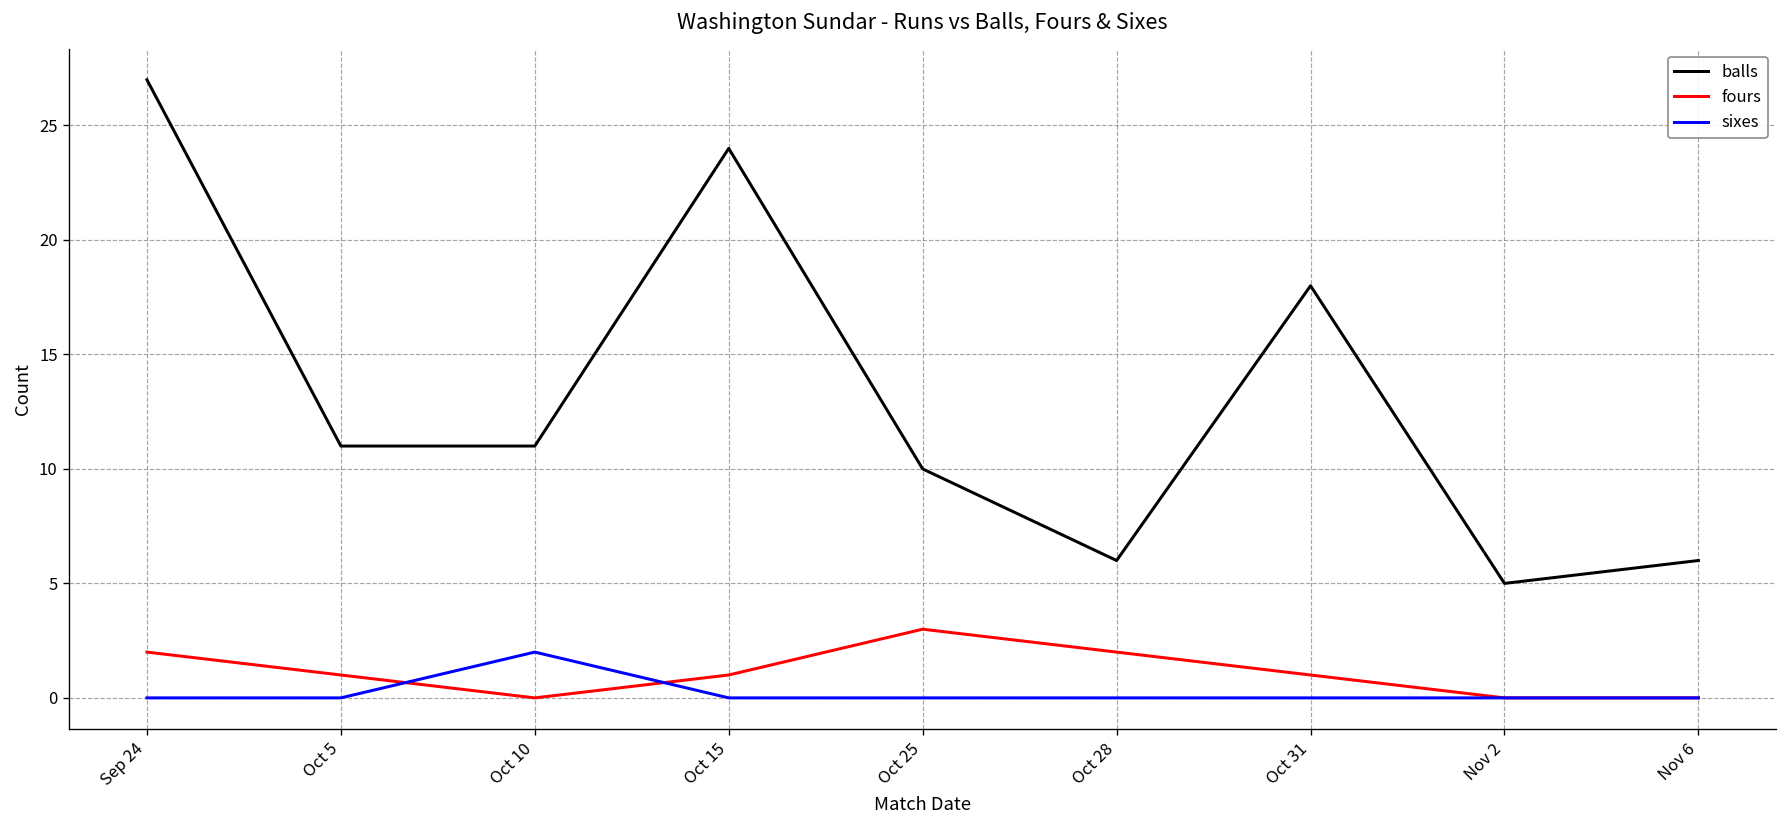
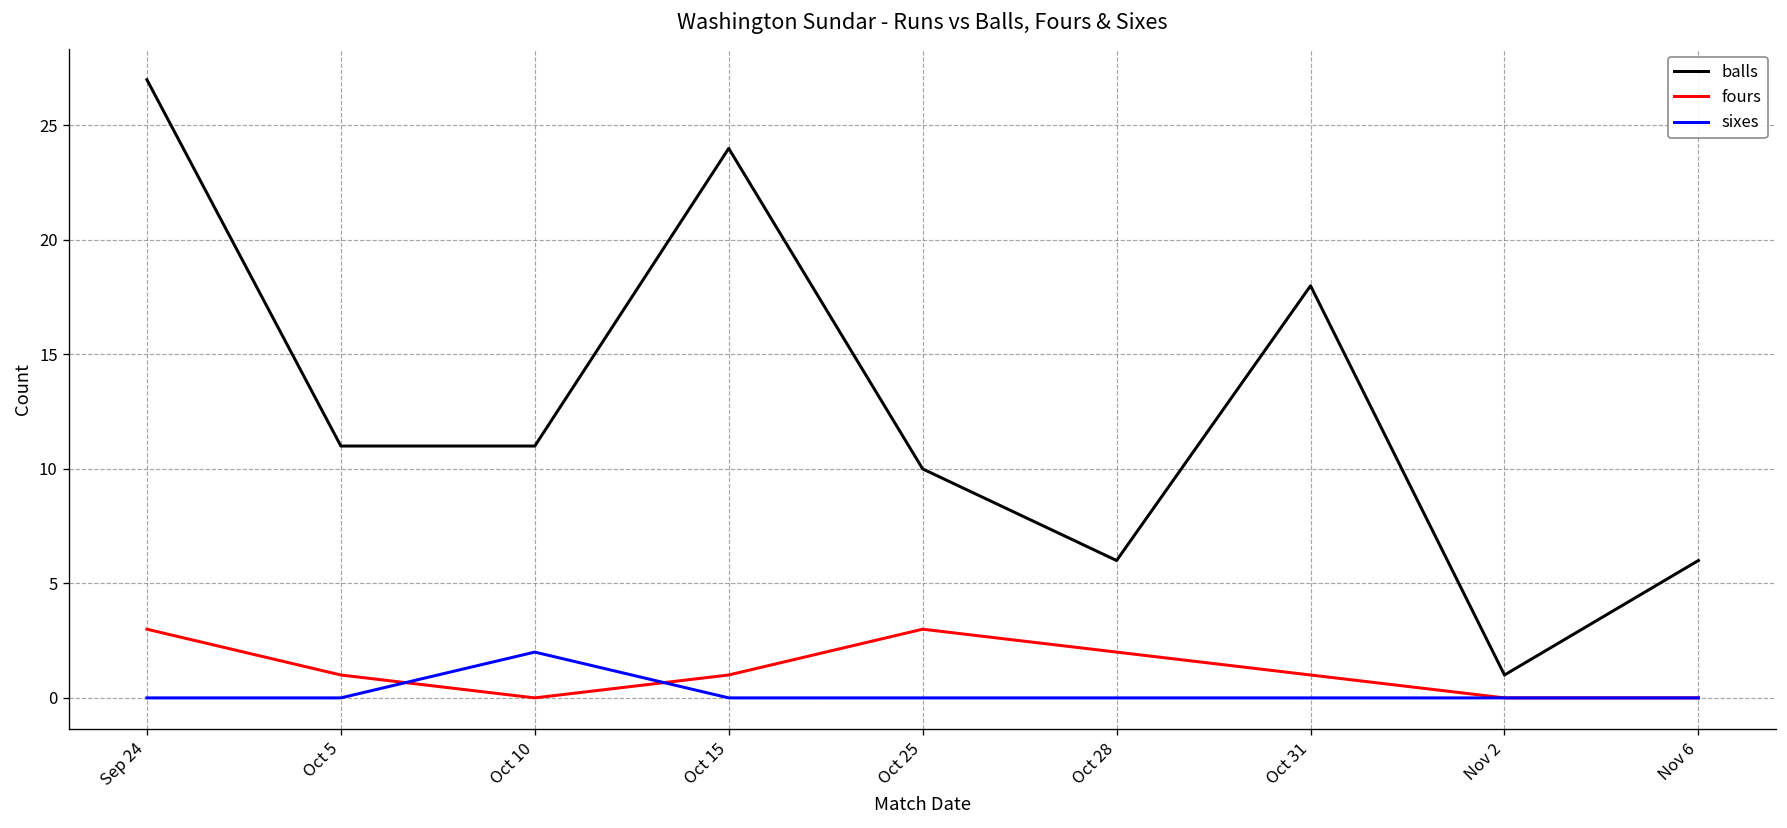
fours, Sep 24: 2 -> 3
balls, Nov 2: 5 -> 1
